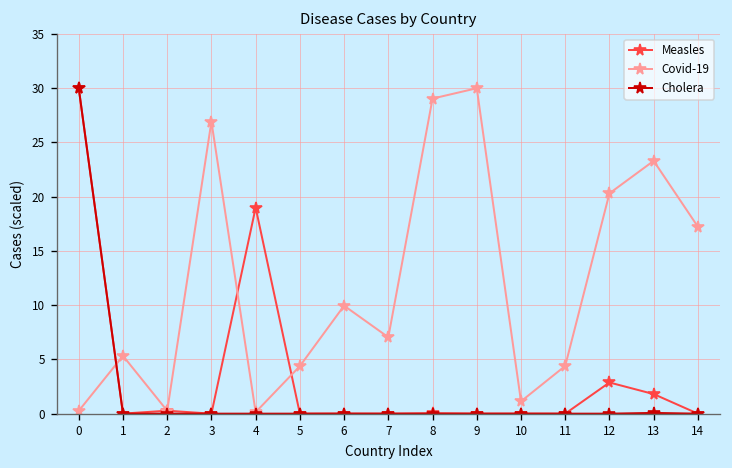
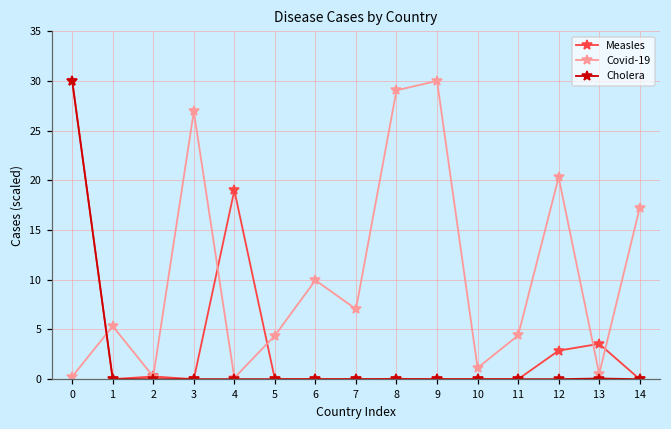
Measles, 13: 2 -> 4
Covid-19, 13: 23 -> 1
